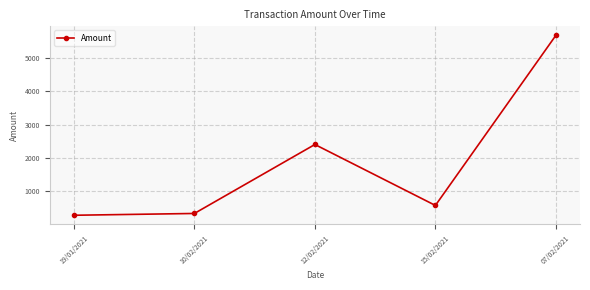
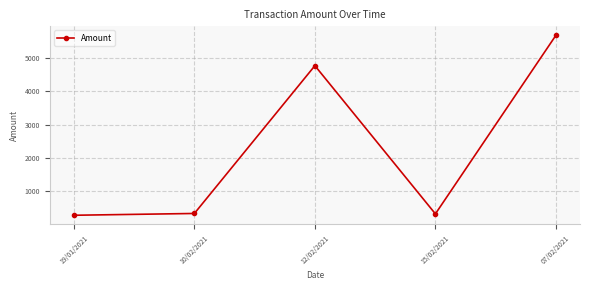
12/02/2021: 2400 -> 4800
15/02/2021: 600 -> 300
